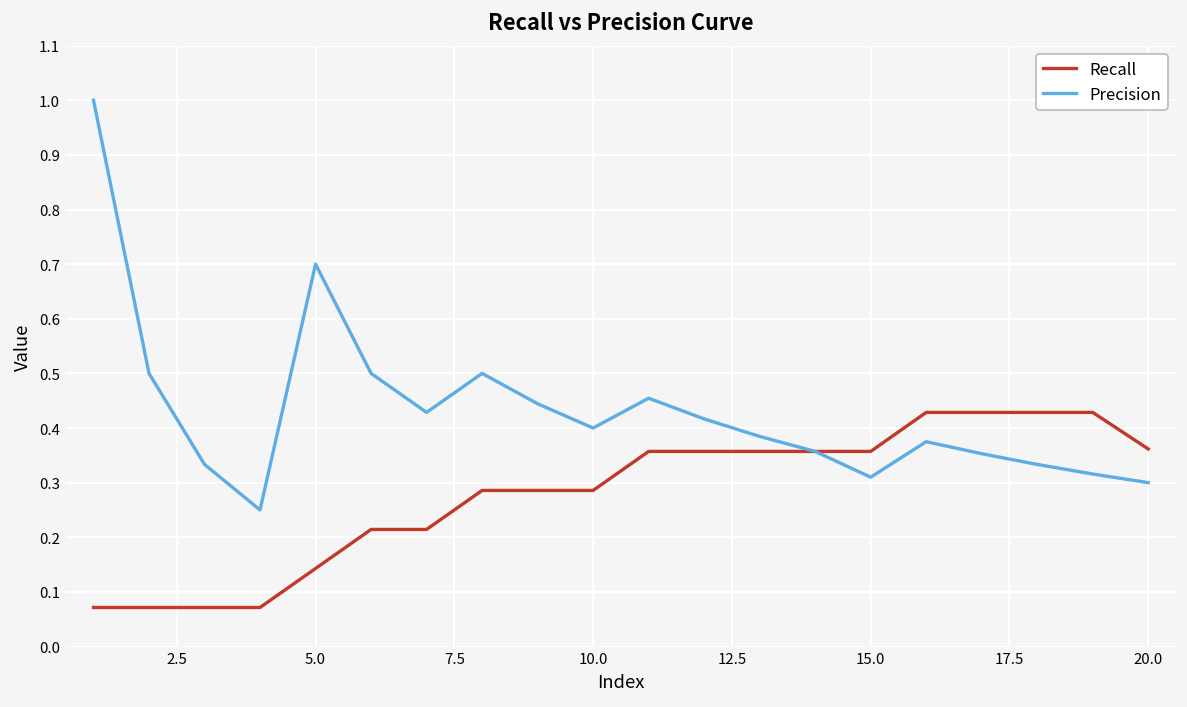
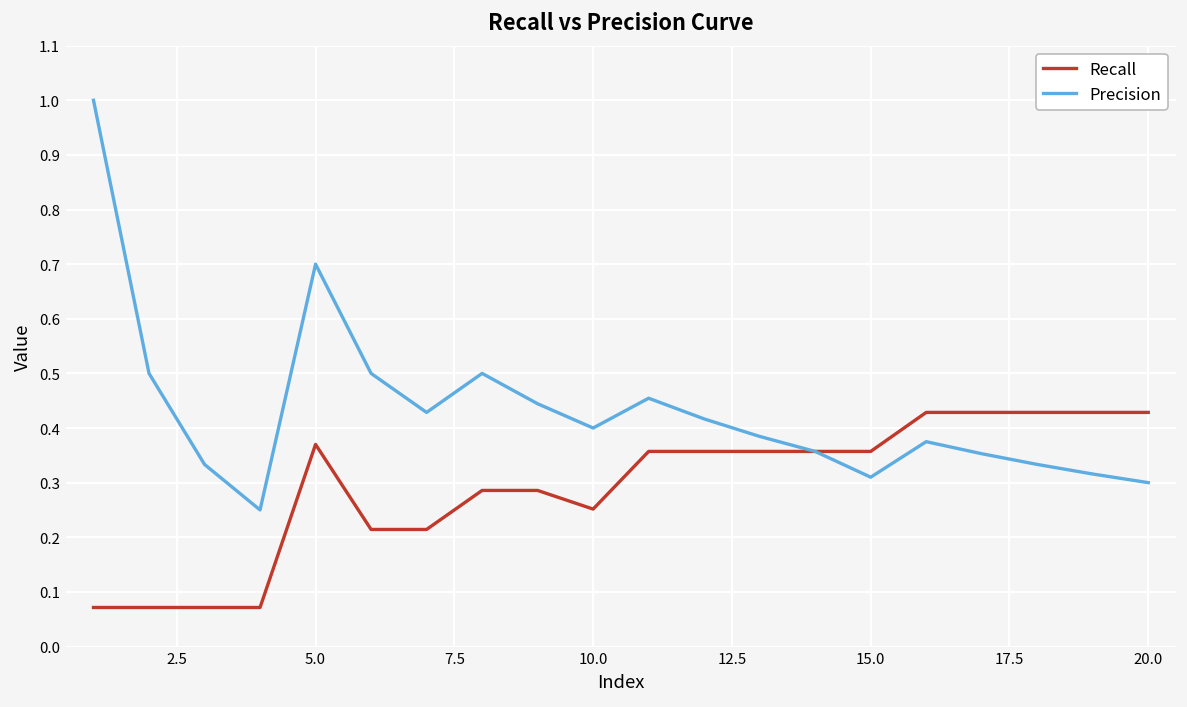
Recall, 5.0: 0.14 -> 0.37
Recall, 10.0: 0.29 -> 0.25
Recall, 20.0: 0.36 -> 0.43
